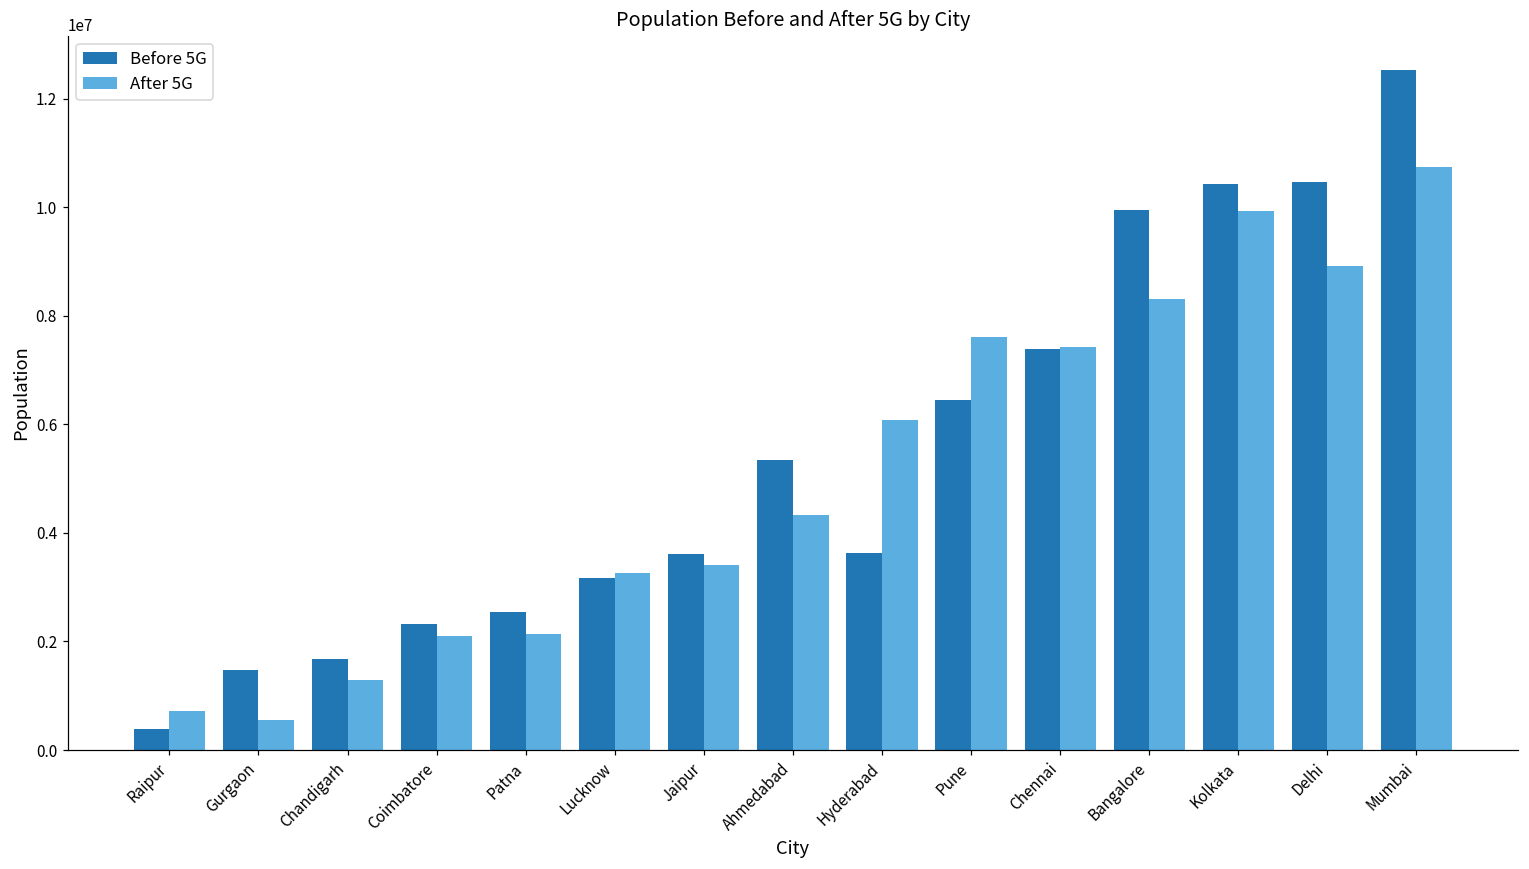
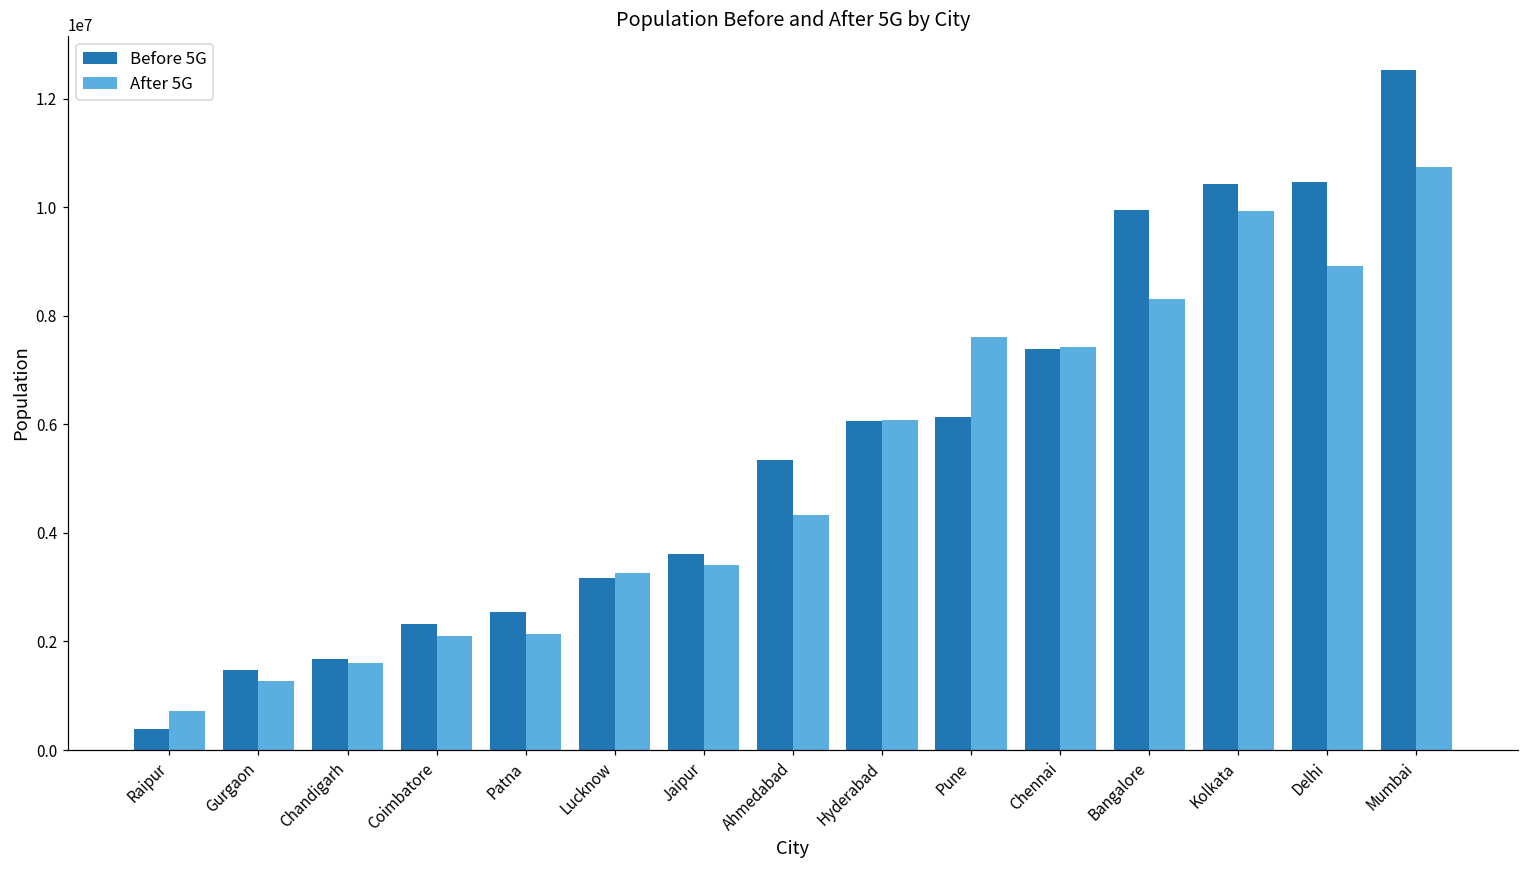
After 5G, Gurgaon: 500000 -> 1300000
After 5G, Chandigarh: 1300000 -> 1600000
Before 5G, Hyderabad: 3600000 -> 6100000
Before 5G, Pune: 6500000 -> 6100000
